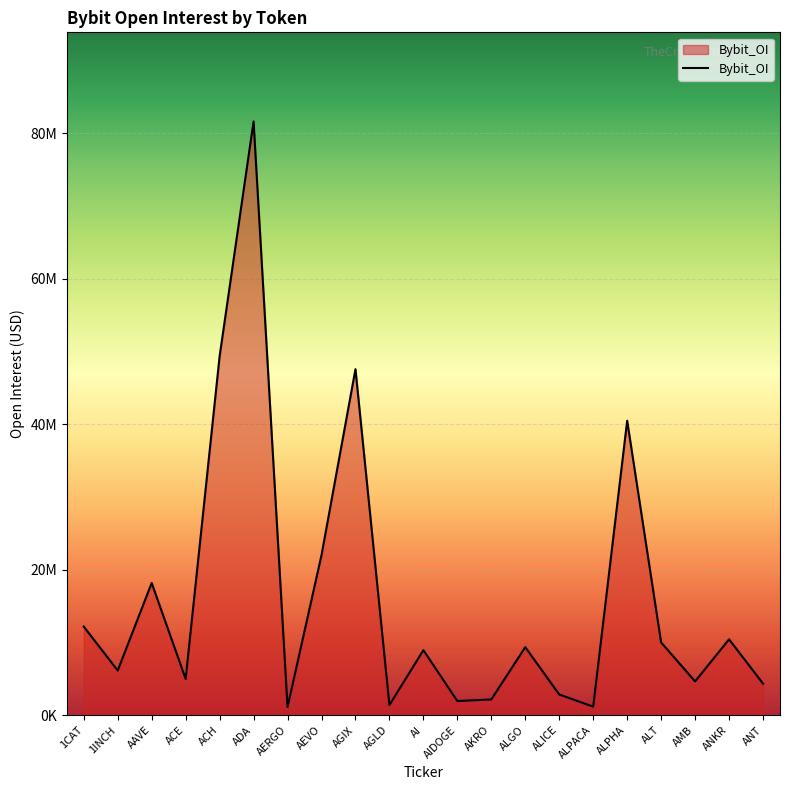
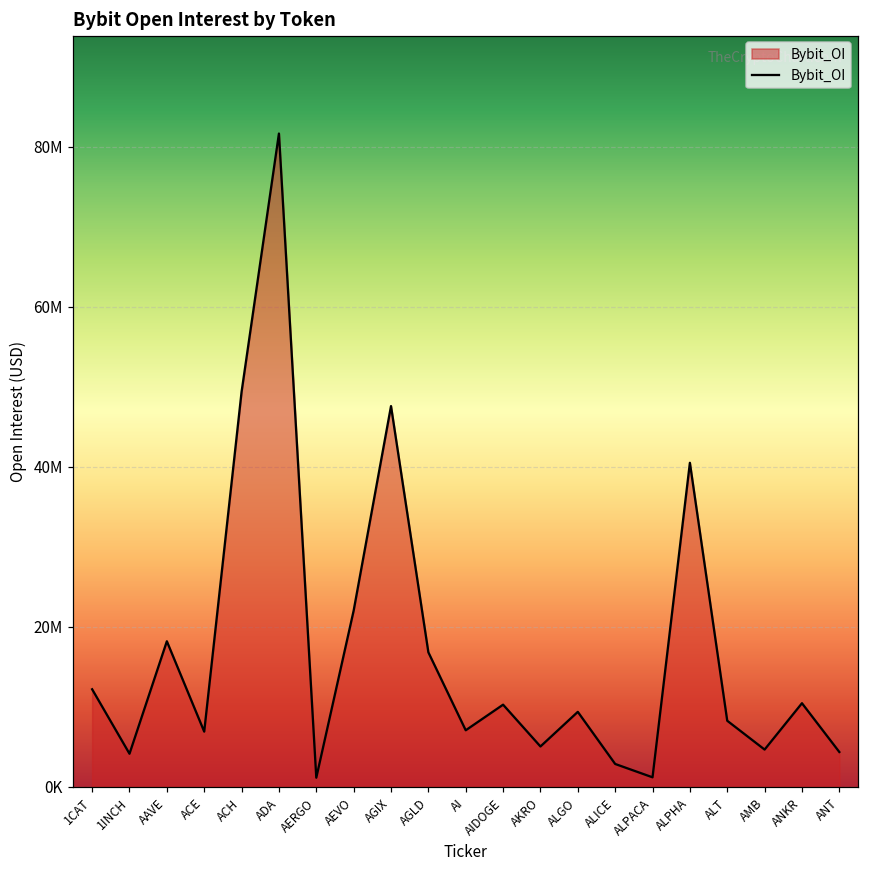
1INCH: 6000000 -> 4000000
ACE: 5000000 -> 7000000
AGLD: 1000000 -> 17000000
AI: 9000000 -> 7000000
AIDOGE: 2000000 -> 10000000
AKRO: 2000000 -> 5000000
ALT: 10000000 -> 8000000
